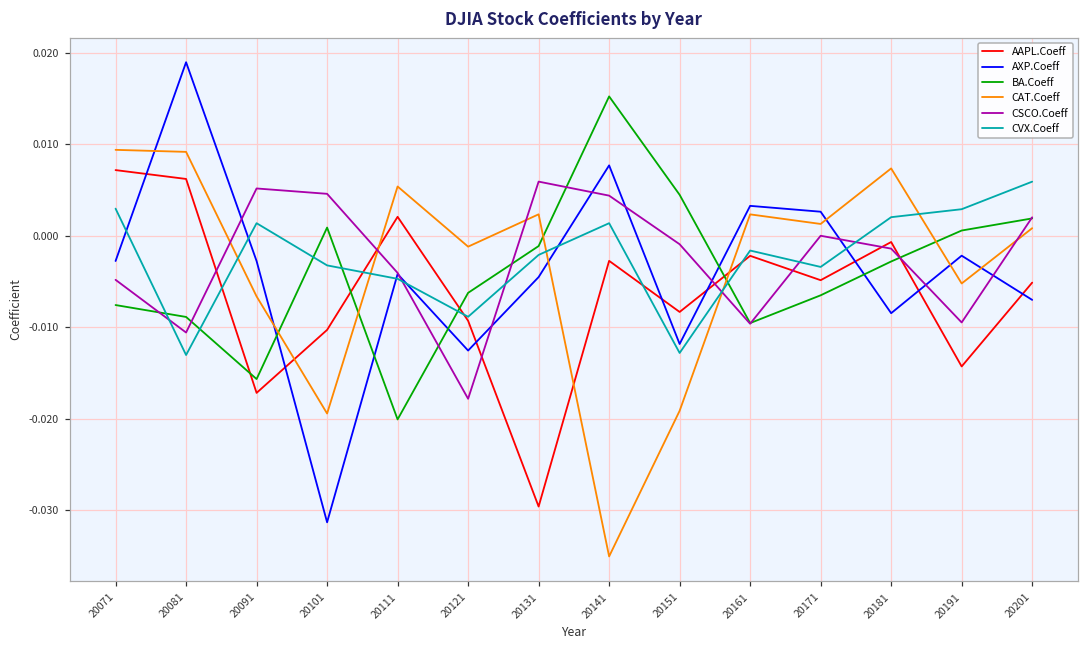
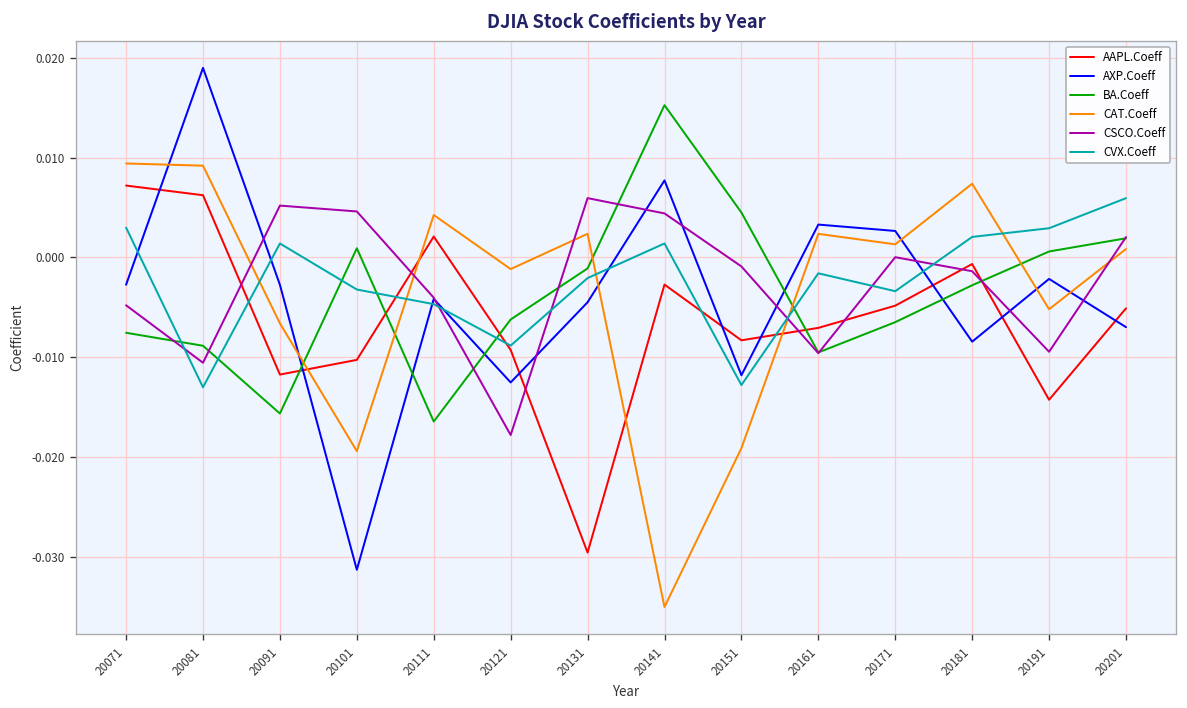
AAPL.Coeff, 20091: -0.017 -> -0.012
BA.Coeff, 20111: -0.020 -> -0.016
CAT.Coeff, 20111: 0.005 -> 0.004
AAPL.Coeff, 20161: -0.002 -> -0.007
